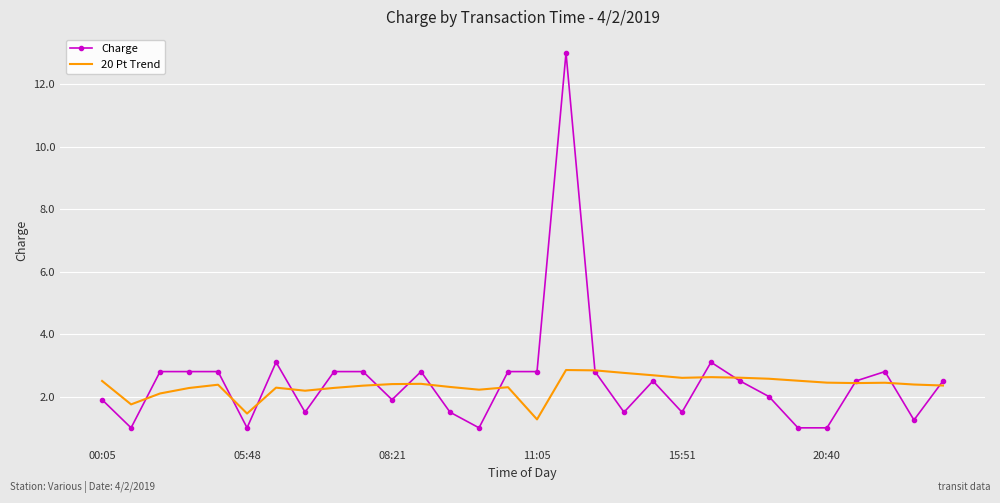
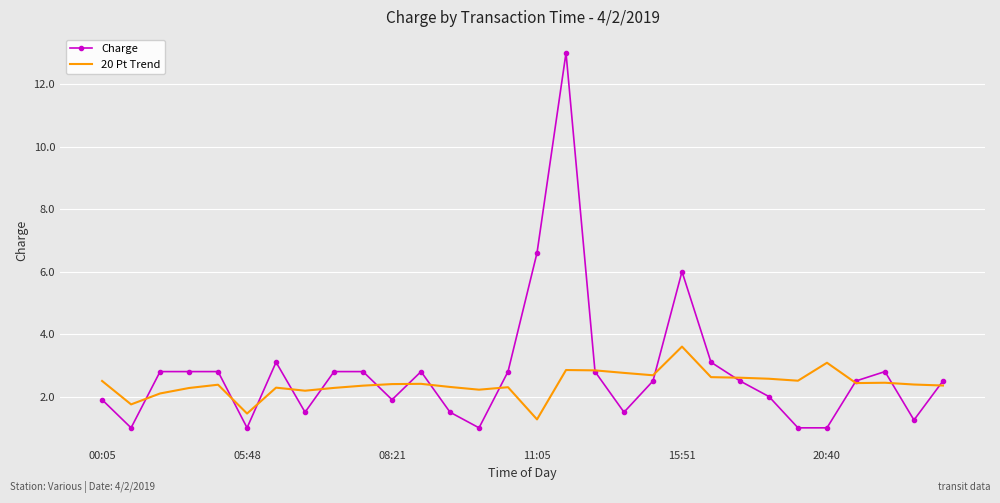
Charge, 11:05: 2.8 -> 6.6
Charge, 15:51: 1.5 -> 6.0
20 Pt Trend, 15:51: 2.6 -> 3.6
20 Pt Trend, 20:40: 2.4 -> 3.1
